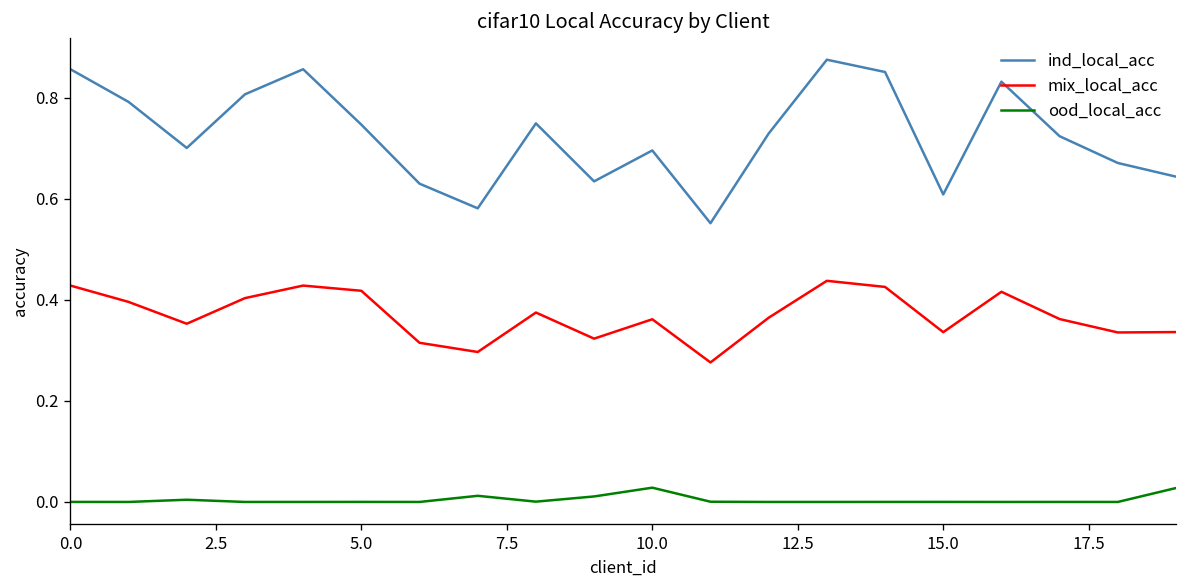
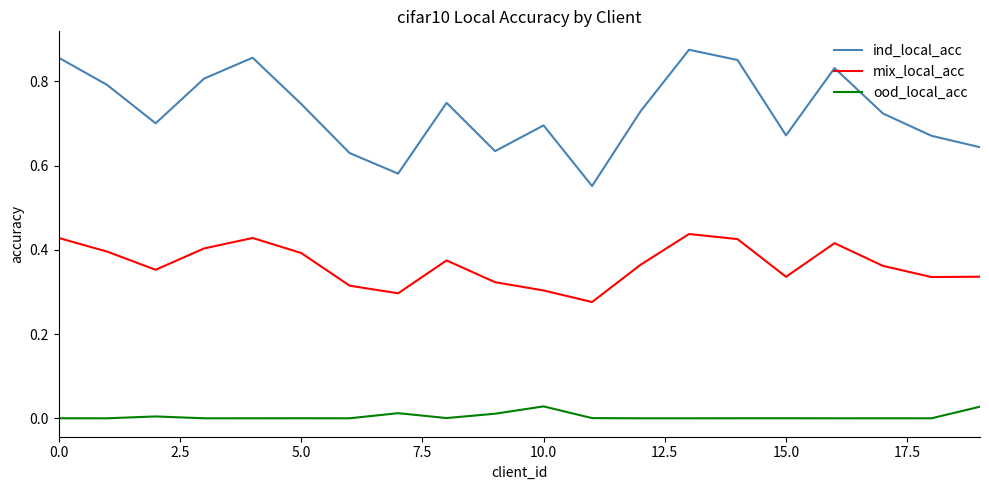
mix_local_acc, 5.0: 0.42 -> 0.39
mix_local_acc, 10.0: 0.36 -> 0.30
ind_local_acc, 15.0: 0.61 -> 0.67
